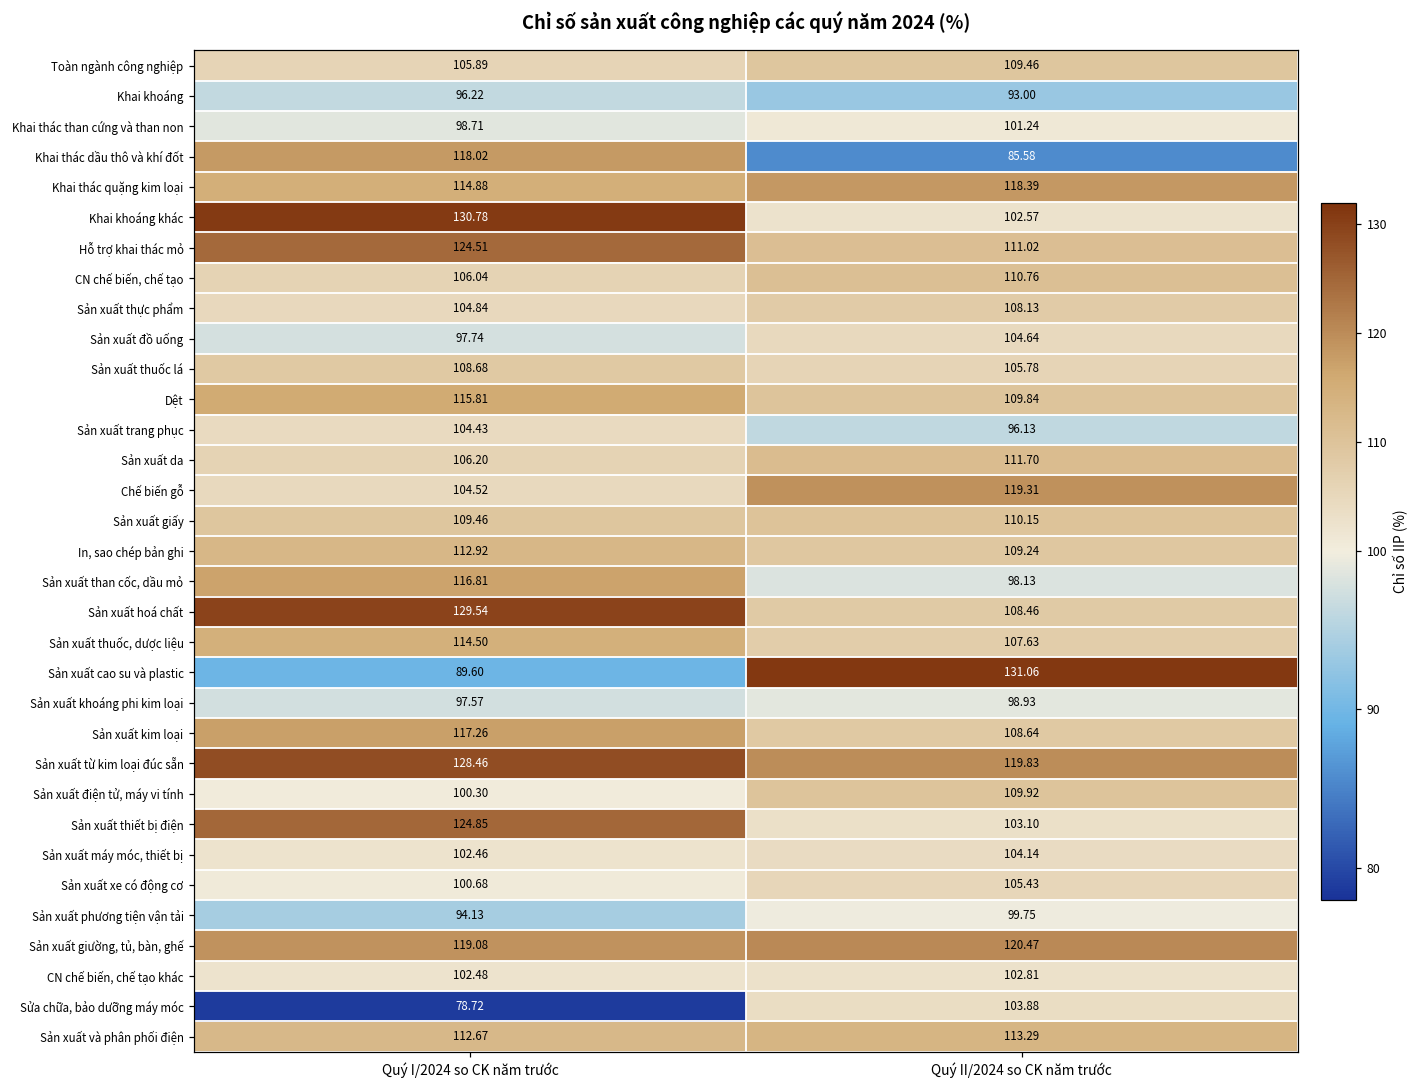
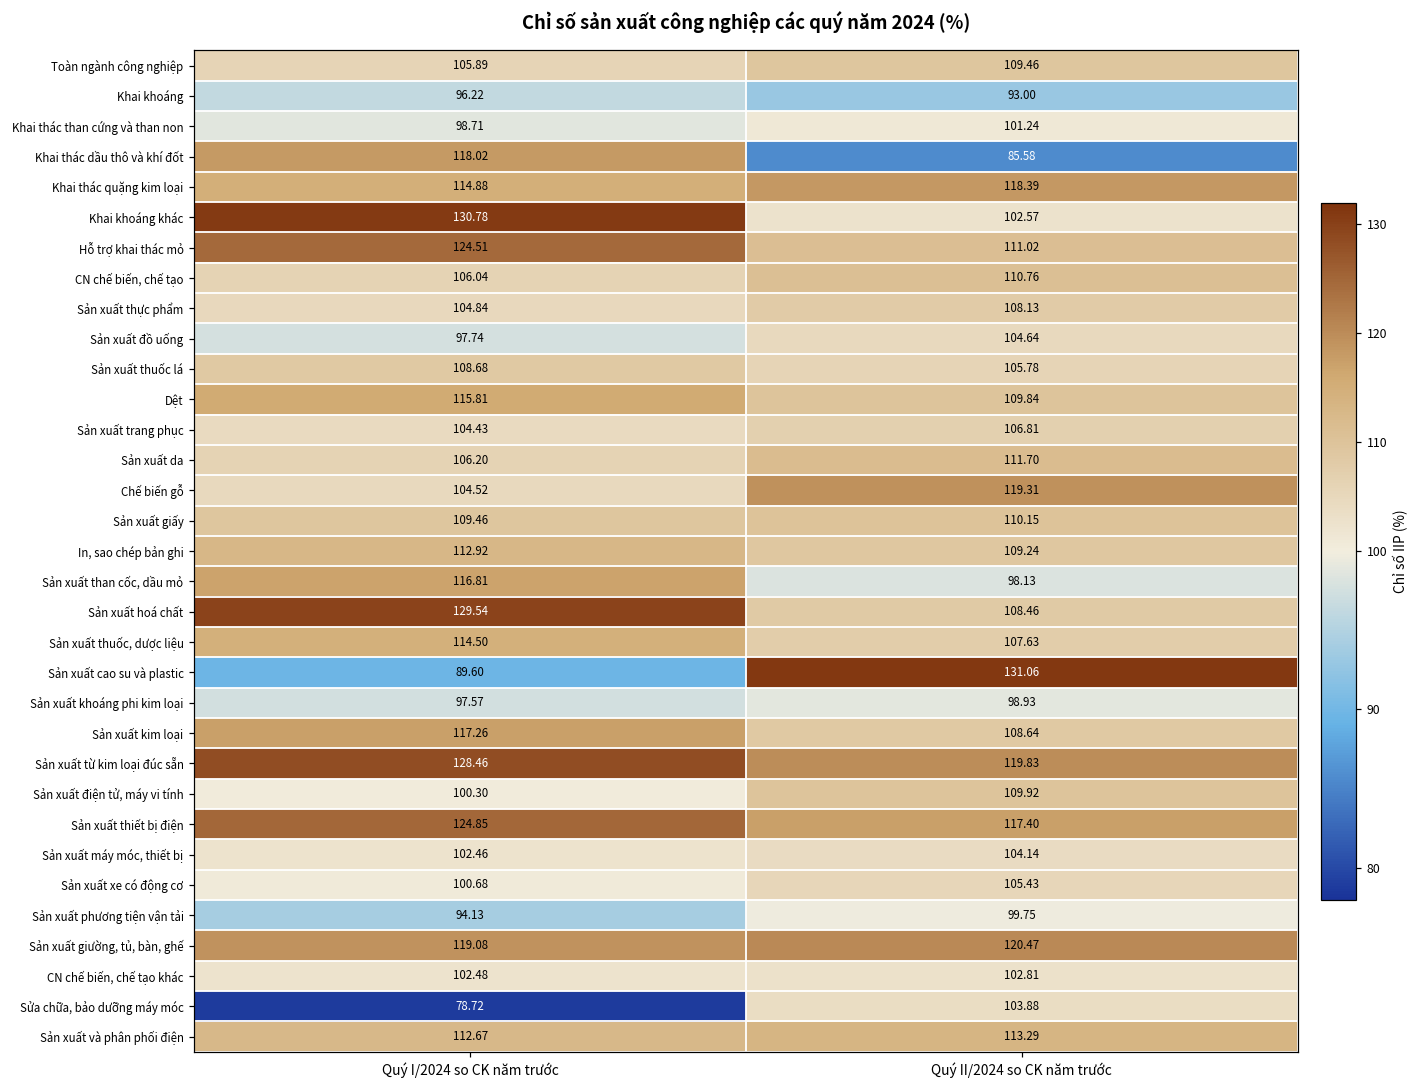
Sản xuất trang phục, Quý II/2024 so CK năm trước: 96.13 -> 106.81
Sản xuất thiết bị điện, Quý II/2024 so CK năm trước: 103.10 -> 117.40
